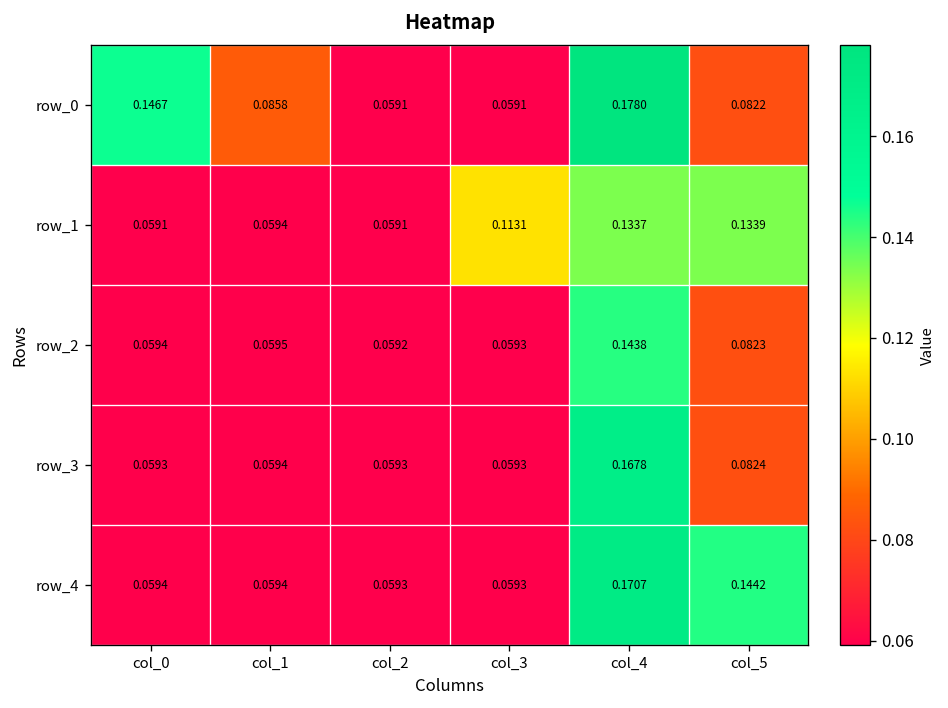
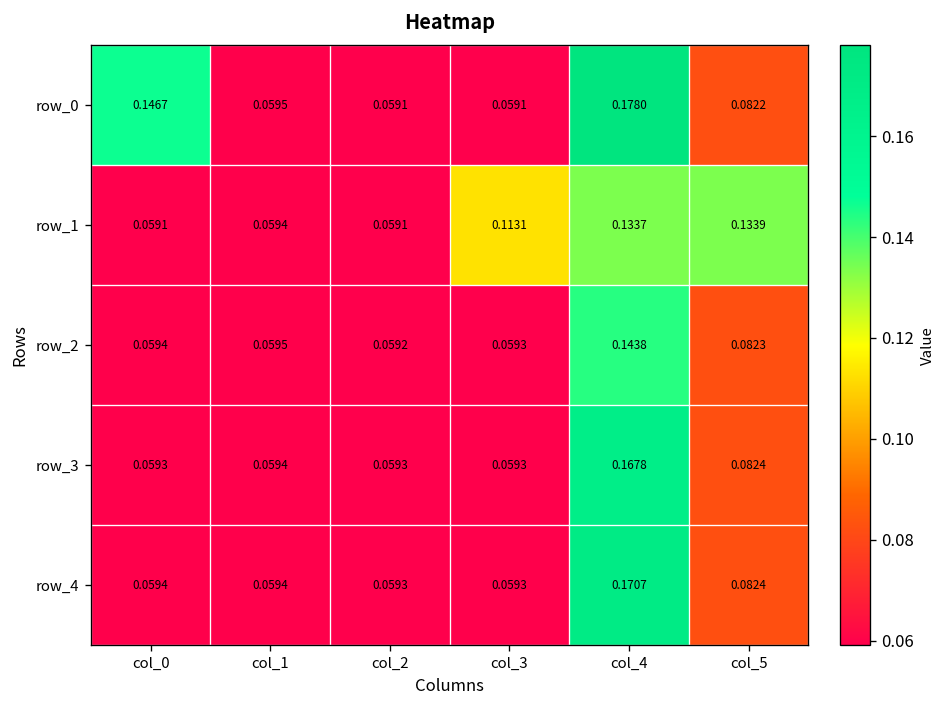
row_0, col_1: 0.0858 -> 0.0595
row_4, col_5: 0.1442 -> 0.0824
